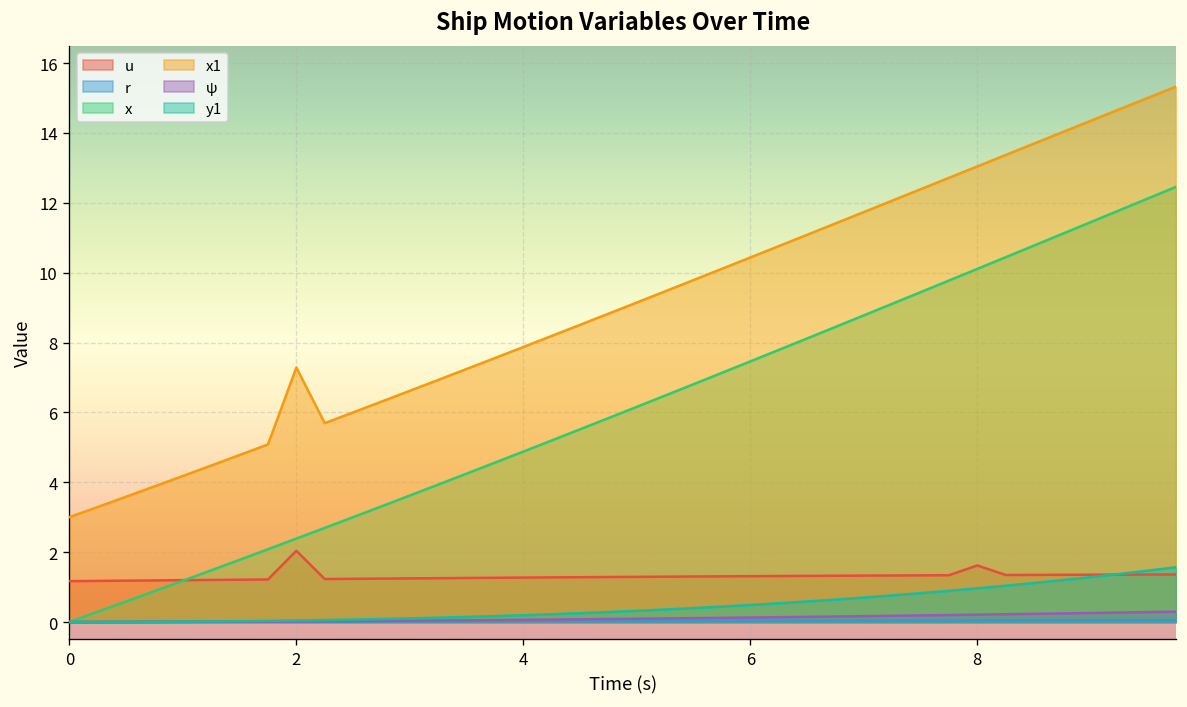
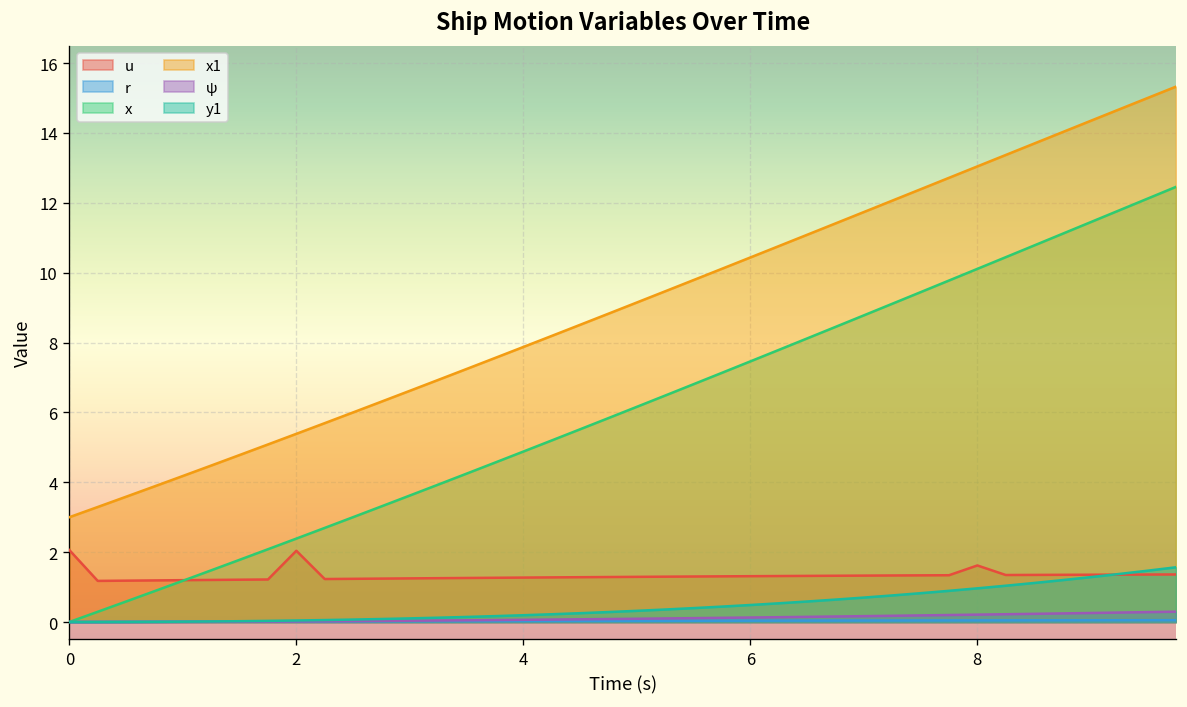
u, 0: 1.2 -> 2.1
x1, 2: 7.3 -> 5.4
